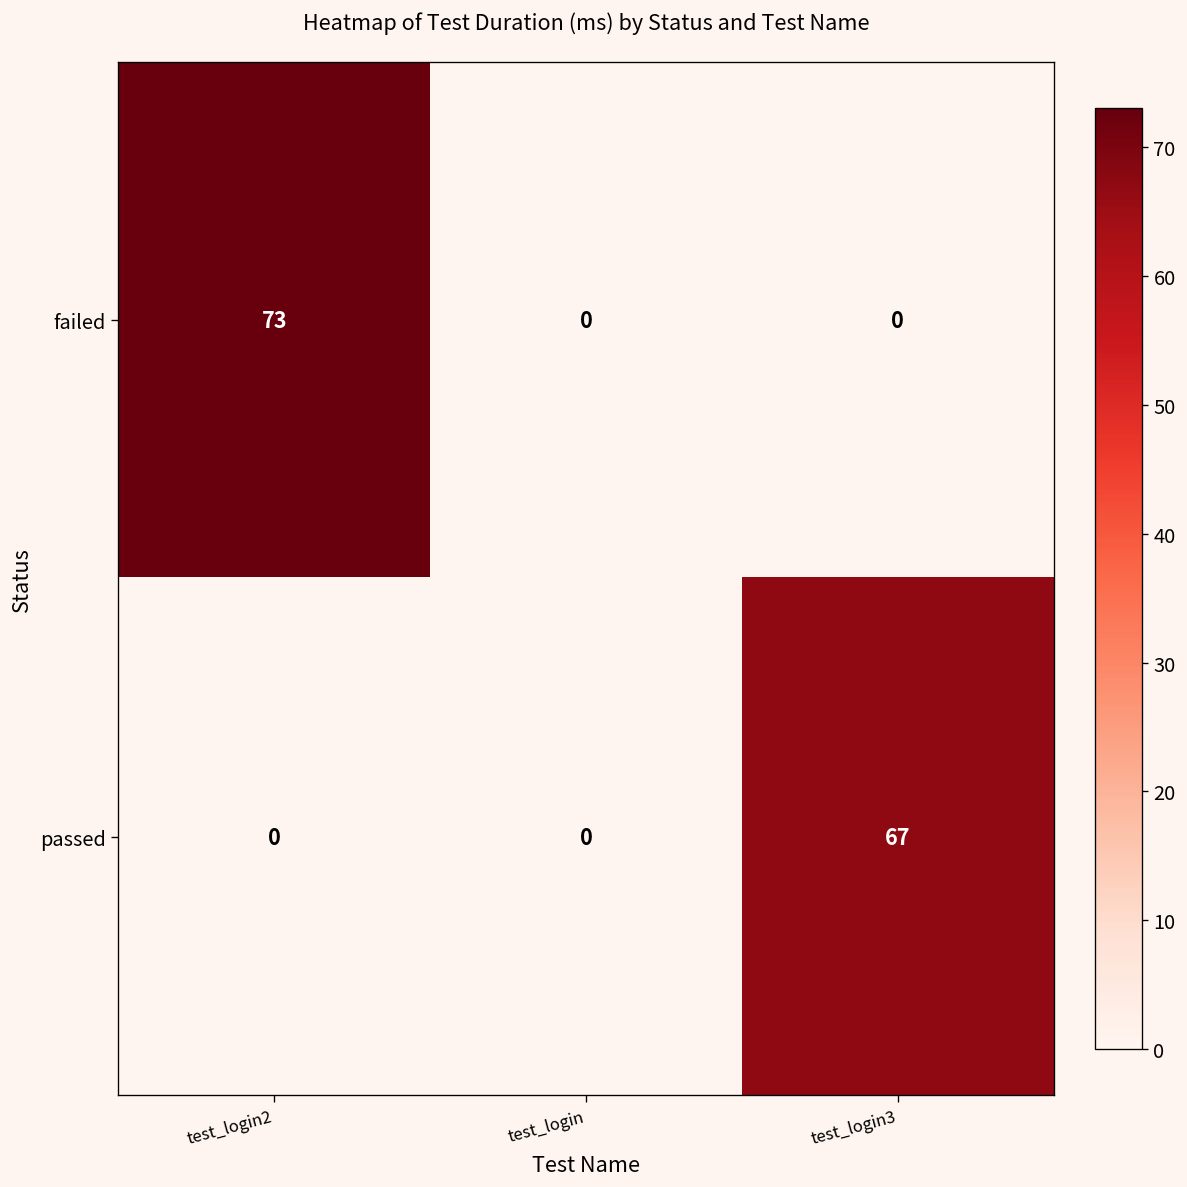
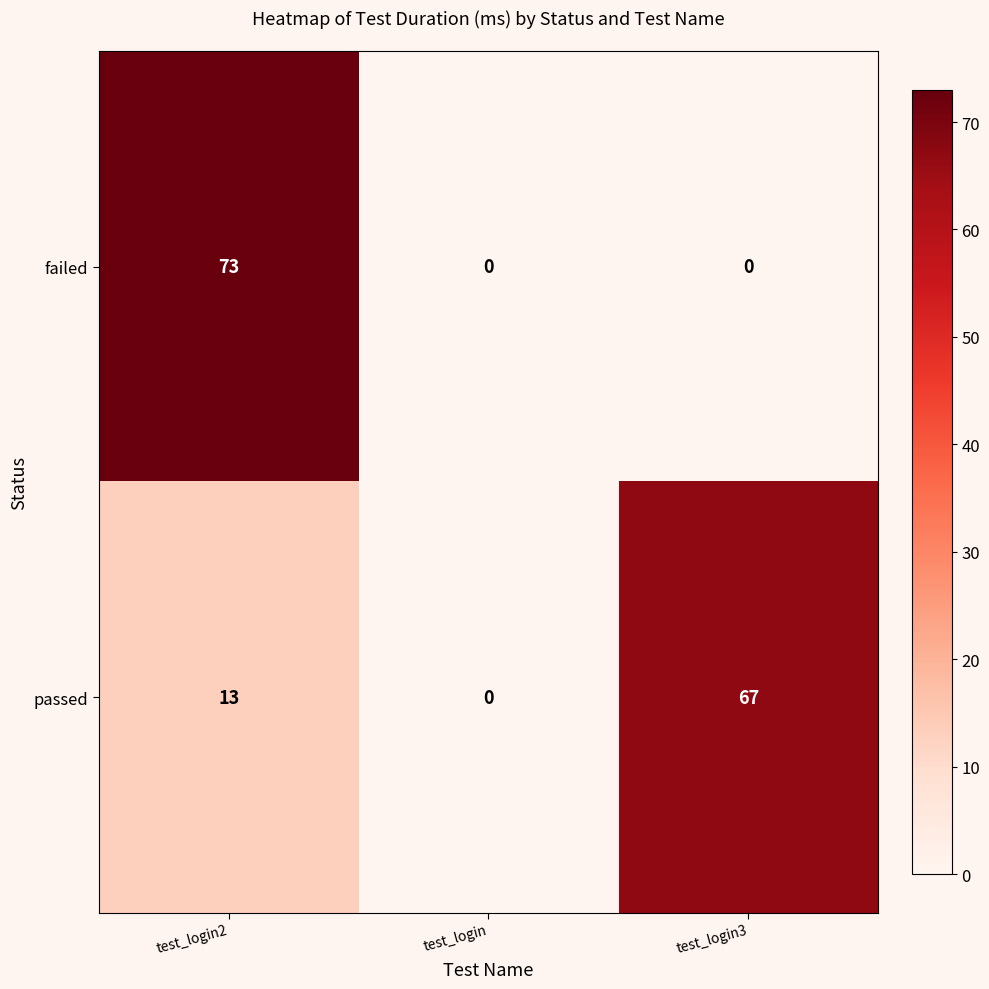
passed, test_login2: 0 -> 13
